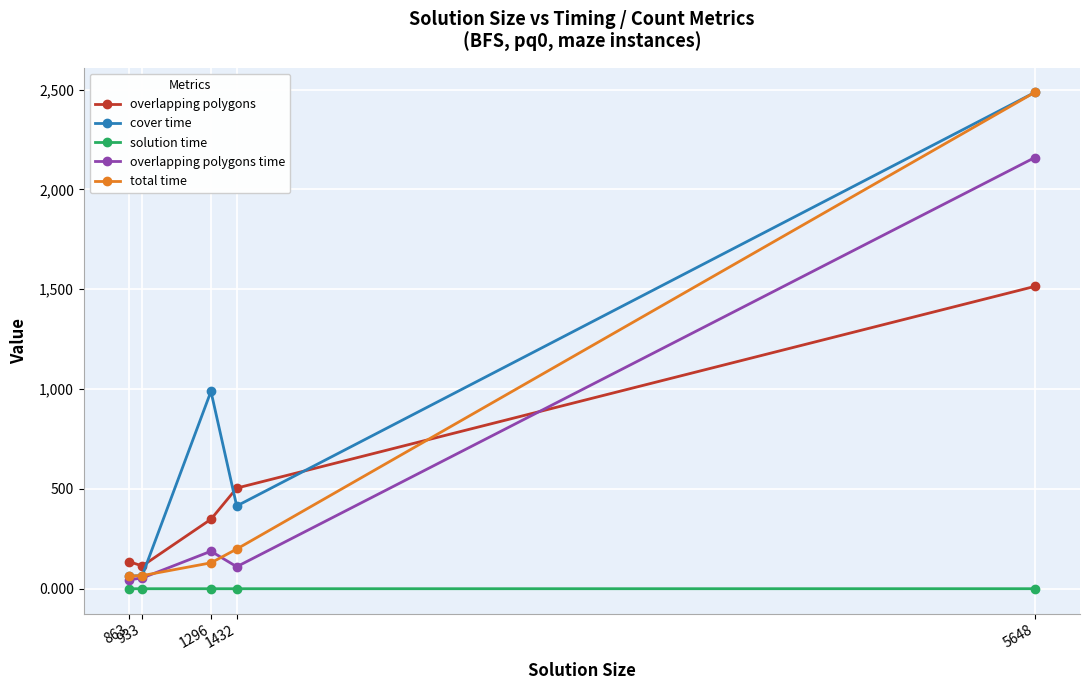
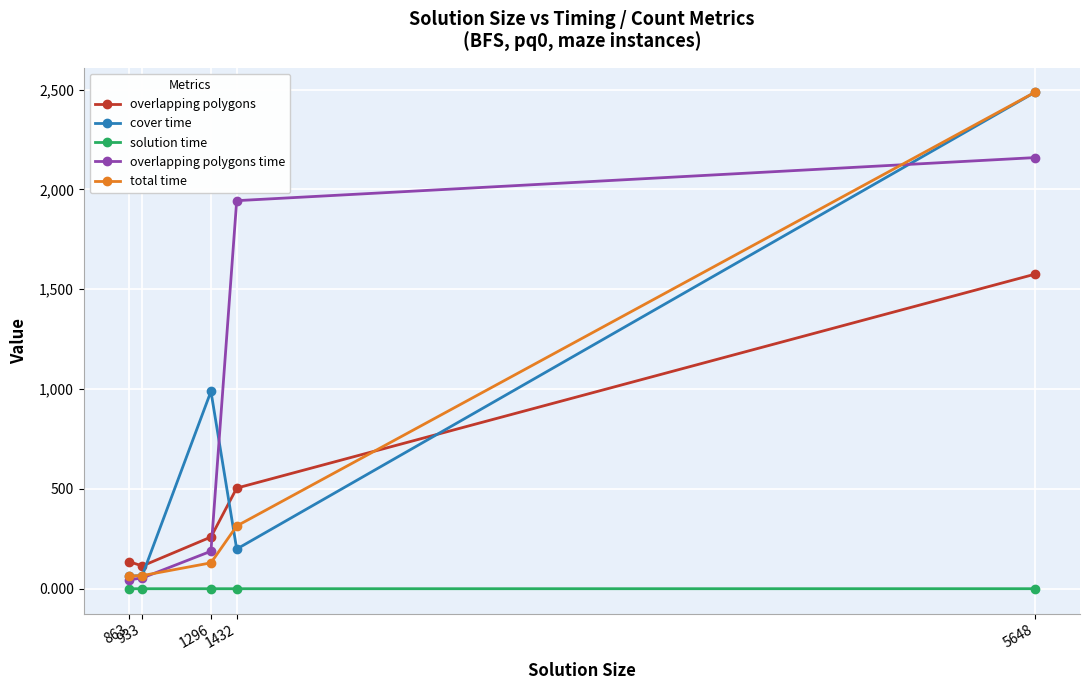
overlapping polygons, 1296: 350 -> 260
cover time, 1432: 410 -> 200
overlapping polygons time, 1432: 110 -> 1,940
total time, 1432: 200 -> 310
overlapping polygons, 5648: 1,510 -> 1,580
